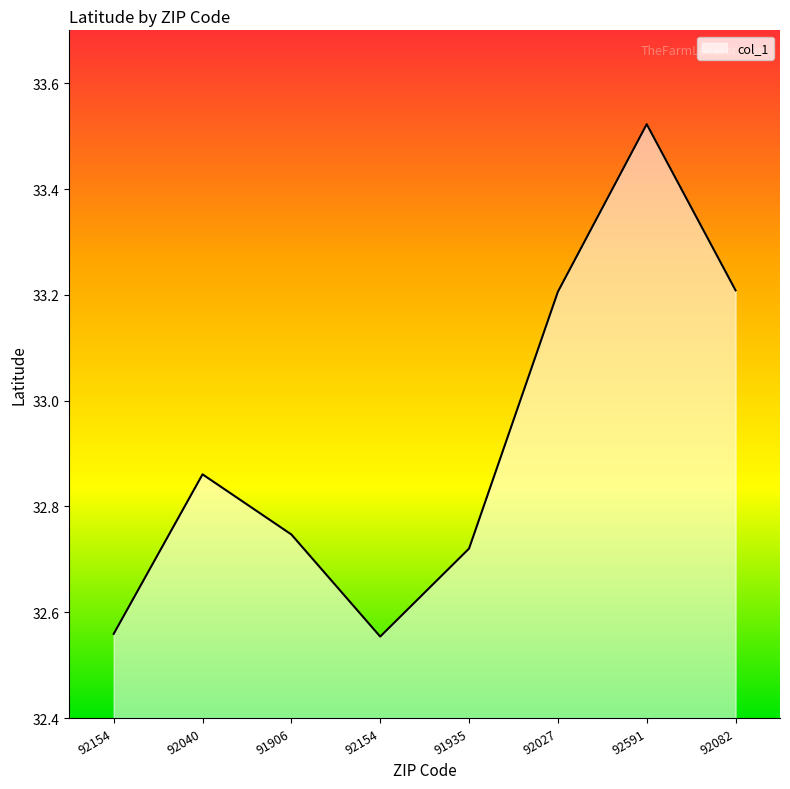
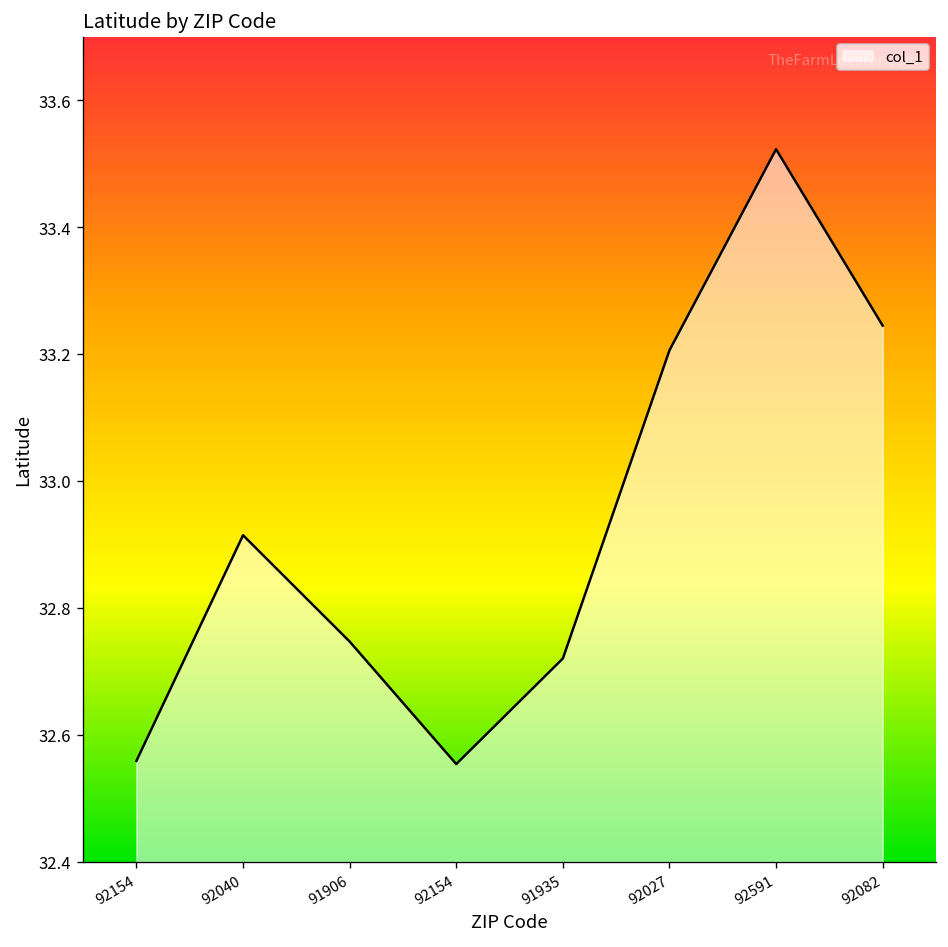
92040: 32.86 -> 32.91
92082: 33.21 -> 33.24
